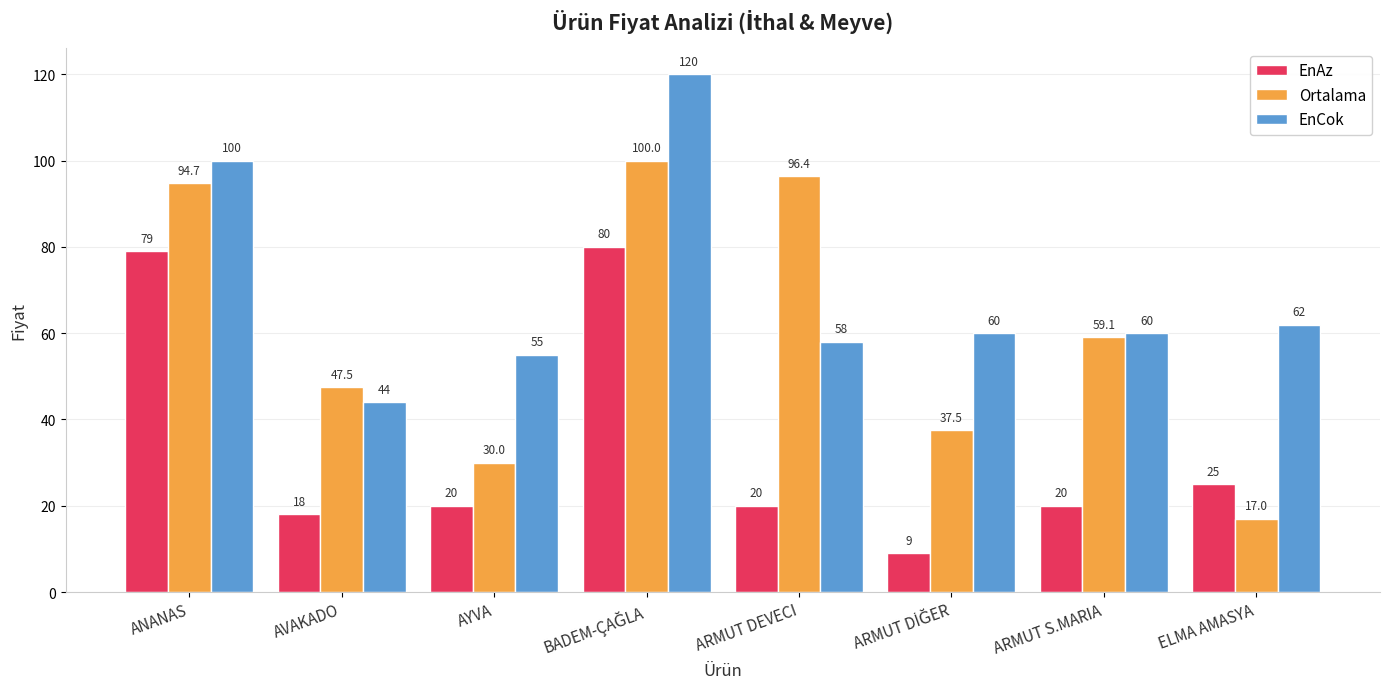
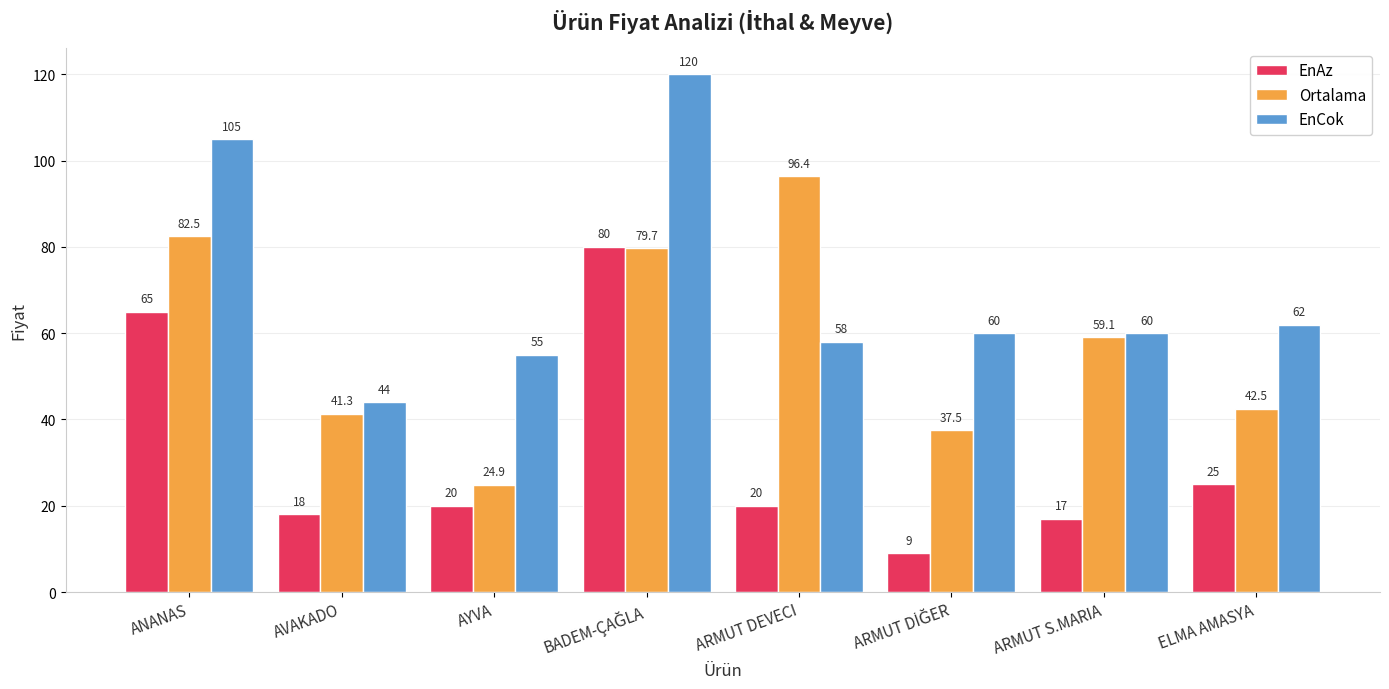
EnAz, ANANAS: 79 -> 65
Ortalama, ANANAS: 94.7 -> 82.5
EnCok, ANANAS: 100 -> 105
Ortalama, AVAKADO: 47.5 -> 41.3
Ortalama, AYVA: 30.0 -> 24.9
Ortalama, BADEM-ÇAĞLA: 100.0 -> 79.7
EnAz, ARMUT S.MARIA: 20 -> 17
Ortalama, ELMA AMASYA: 17.0 -> 42.5
